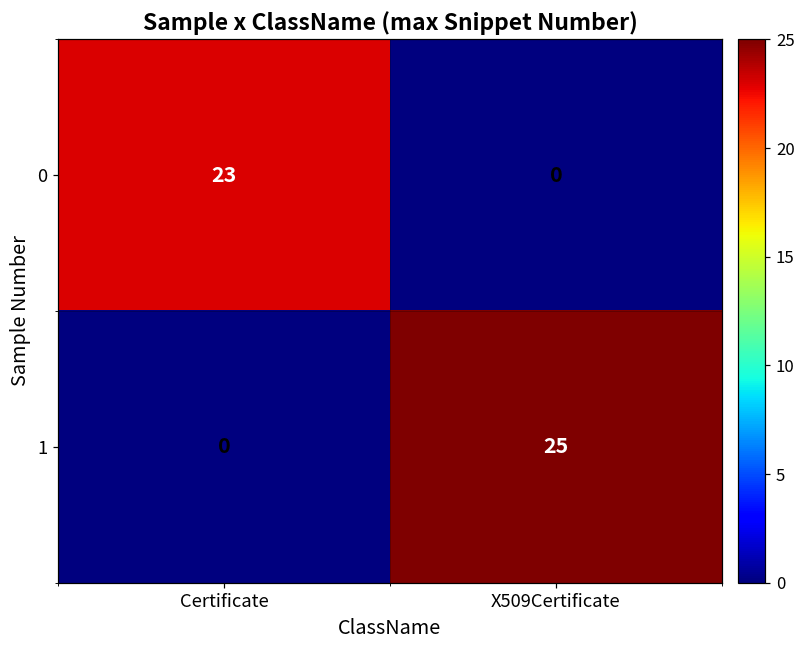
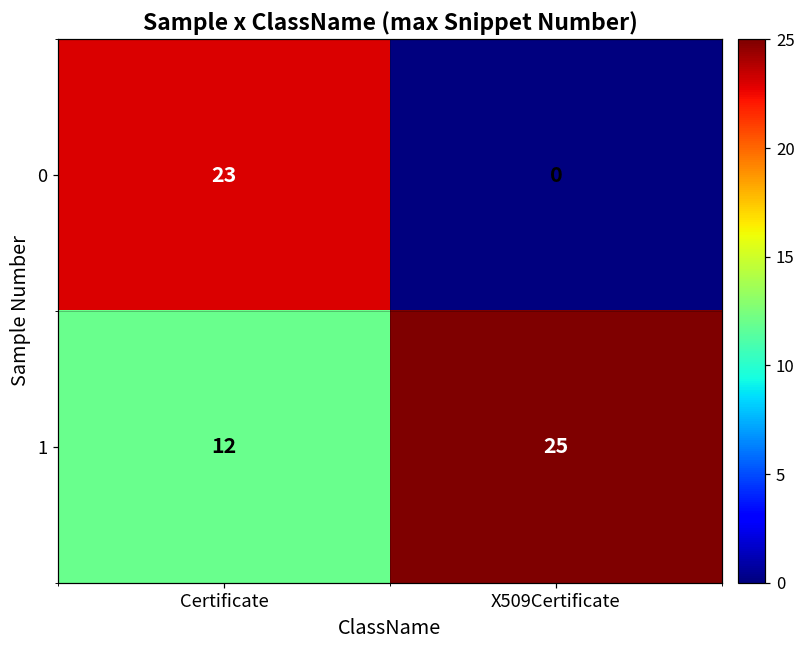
1, Certificate: 0 -> 12
